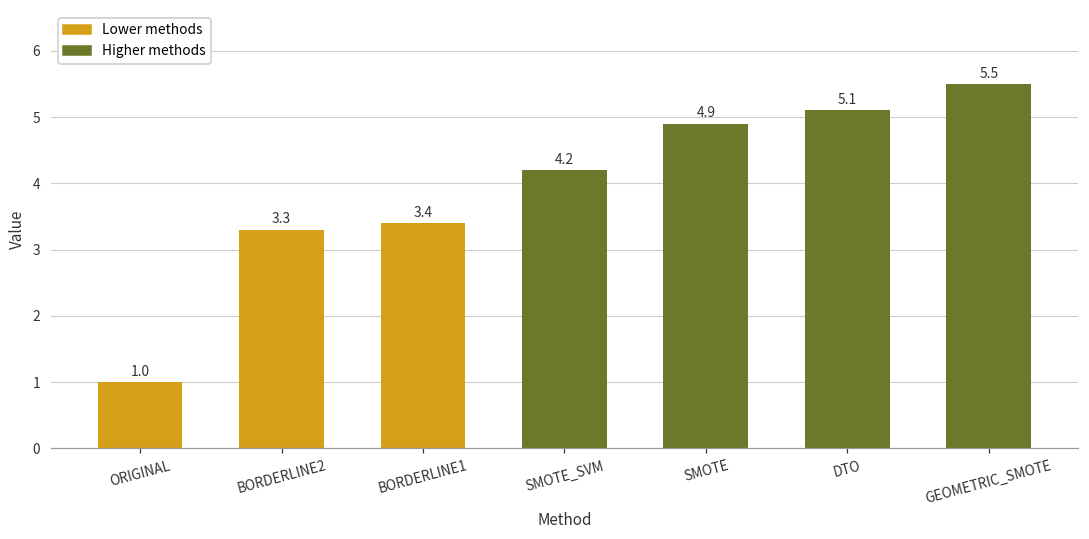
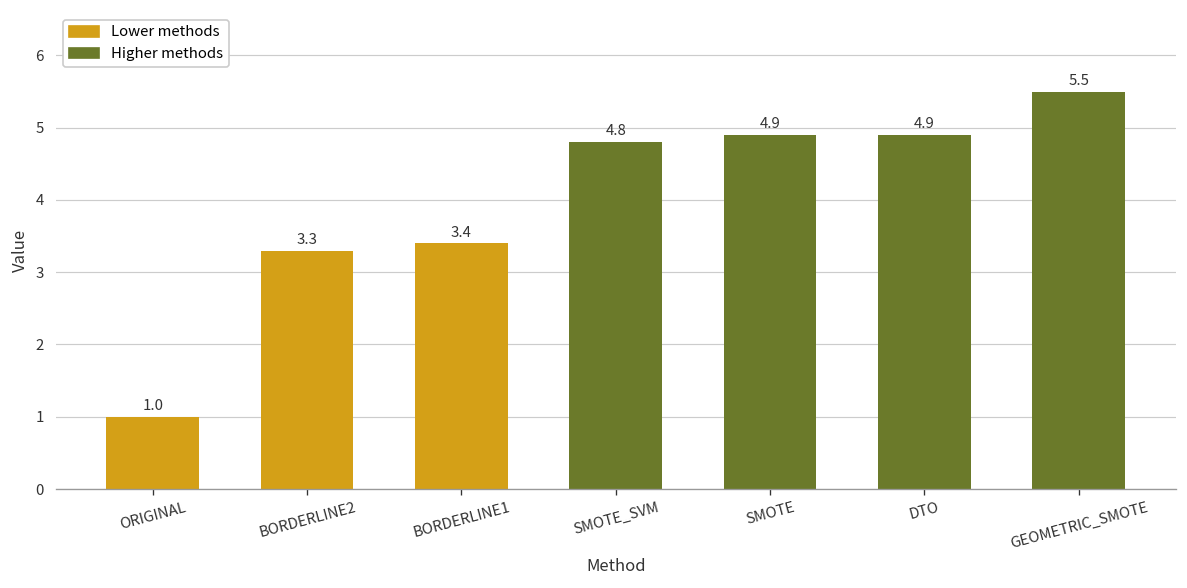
SMOTE_SVM: 4.2 -> 4.8
DTO: 5.1 -> 4.9
